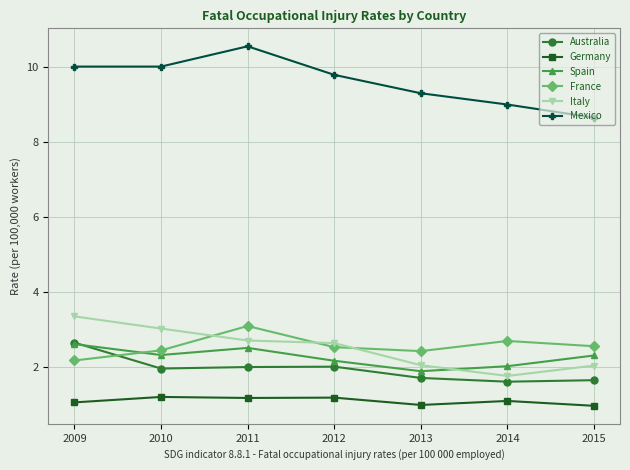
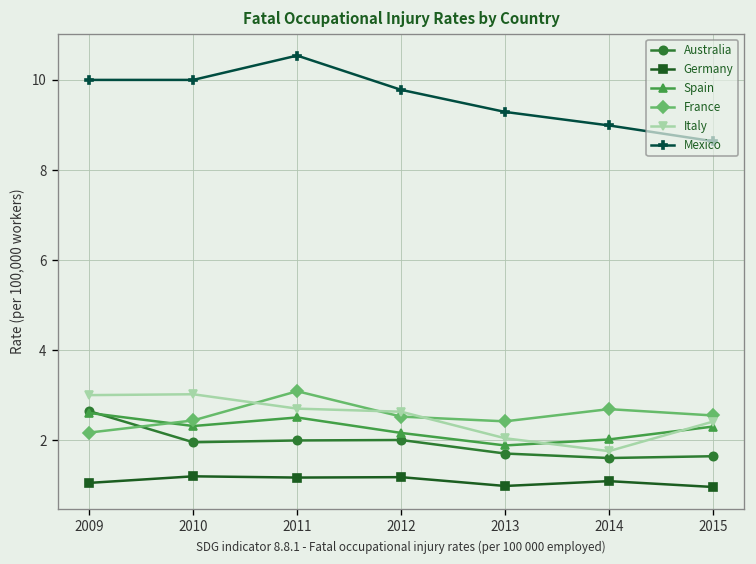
Italy, 2009: 3.3 -> 3.0
Italy, 2015: 2.0 -> 2.4
